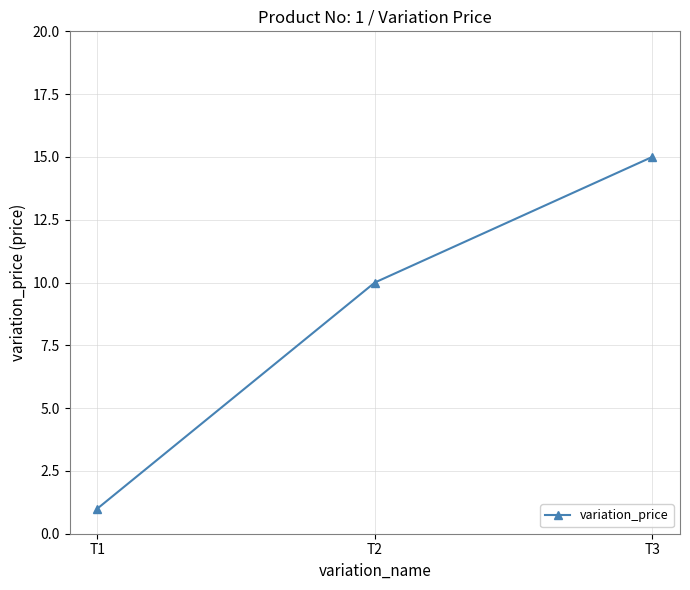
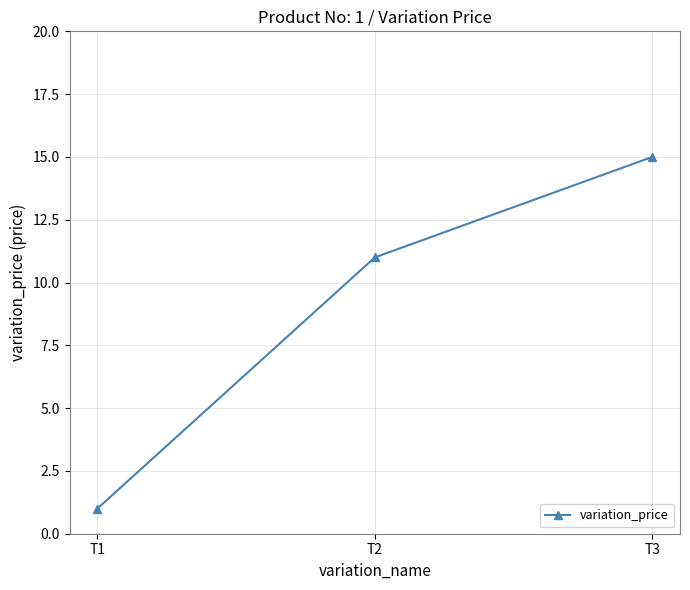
T2: 10 -> 11
